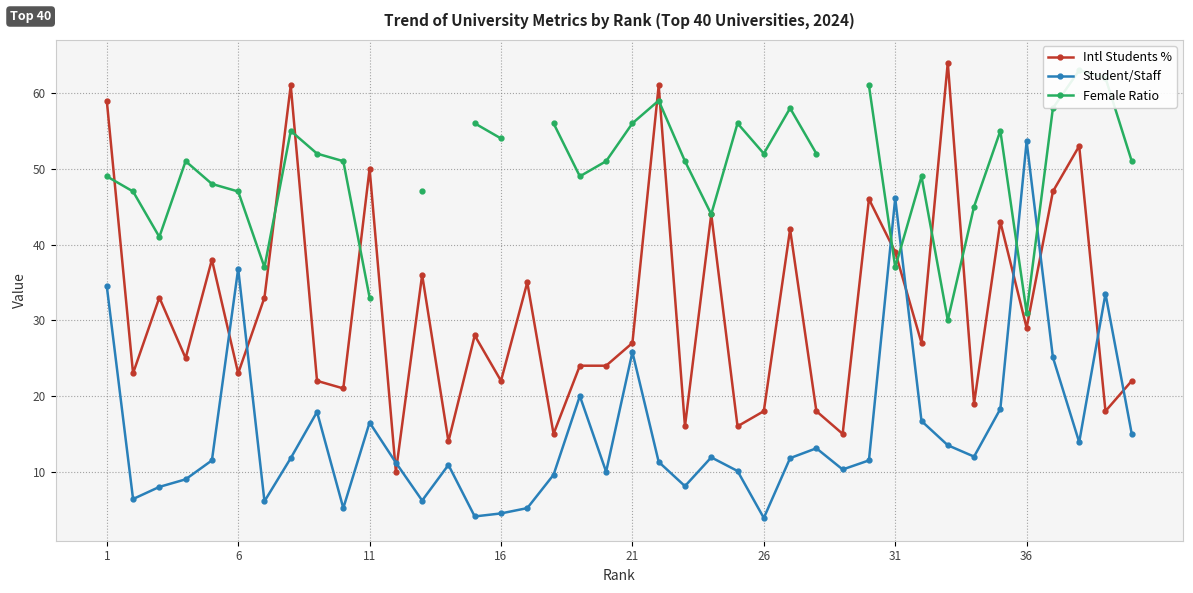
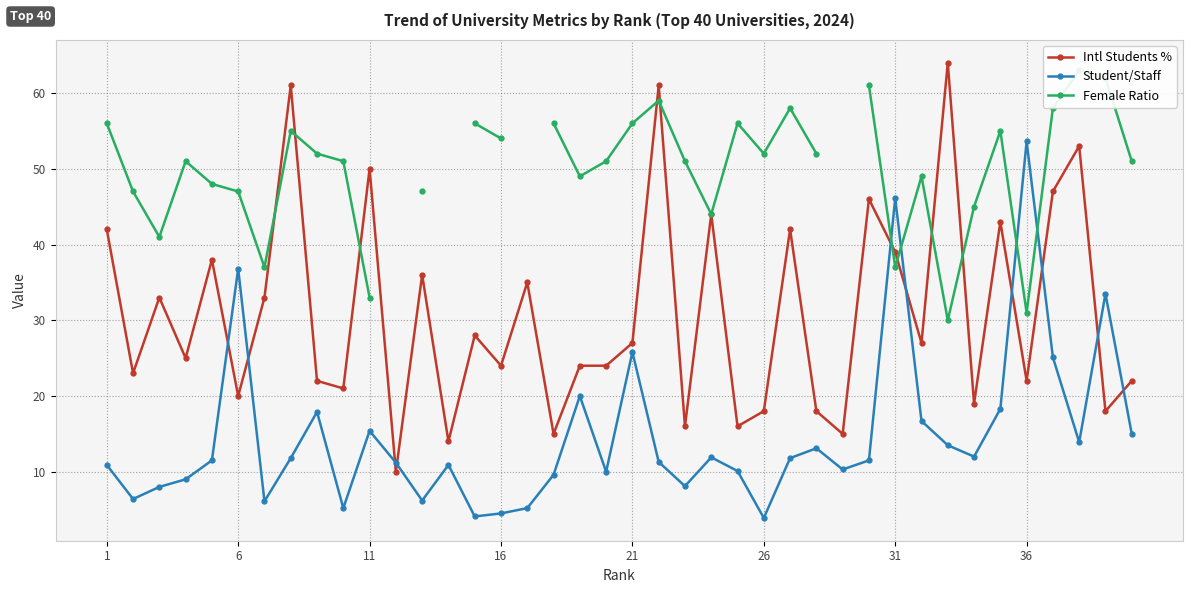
Intl Students %, 1: 59 -> 42
Student/Staff, 1: 35 -> 11
Female Ratio, 1: 49 -> 56
Intl Students %, 6: 23 -> 20
Student/Staff, 11: 17 -> 15
Intl Students %, 16: 22 -> 24
Intl Students %, 36: 29 -> 22
